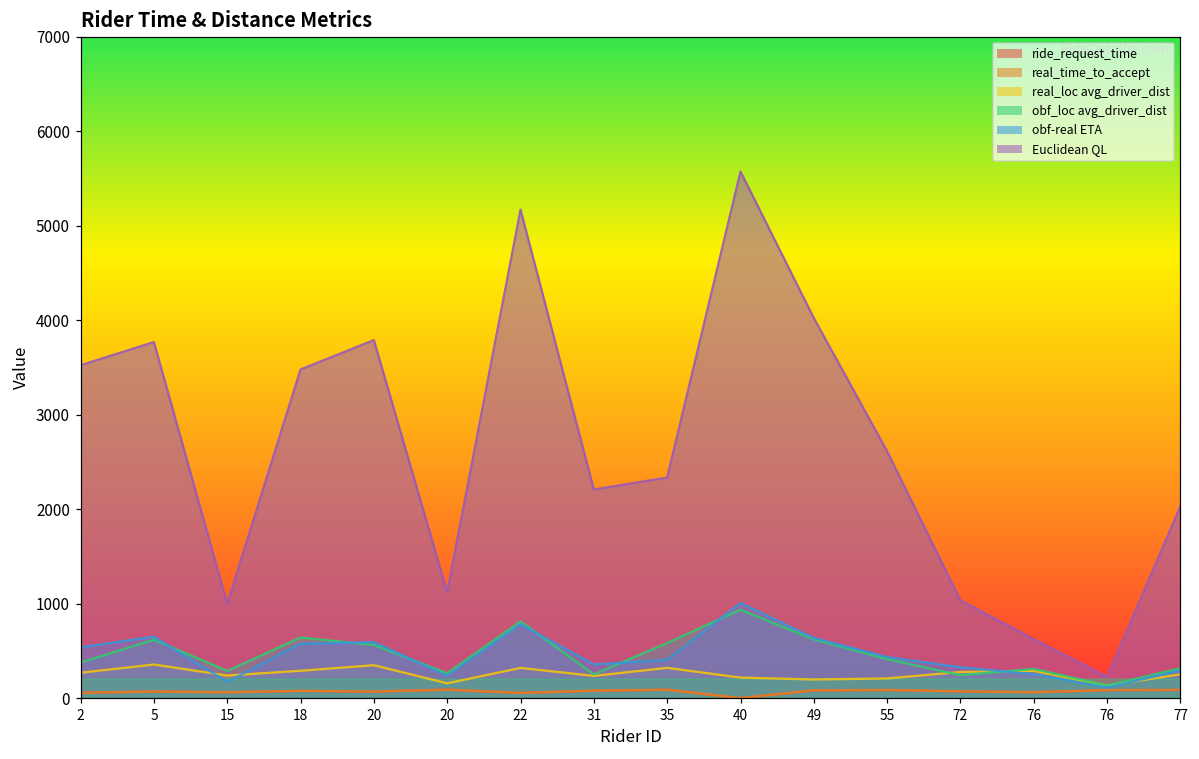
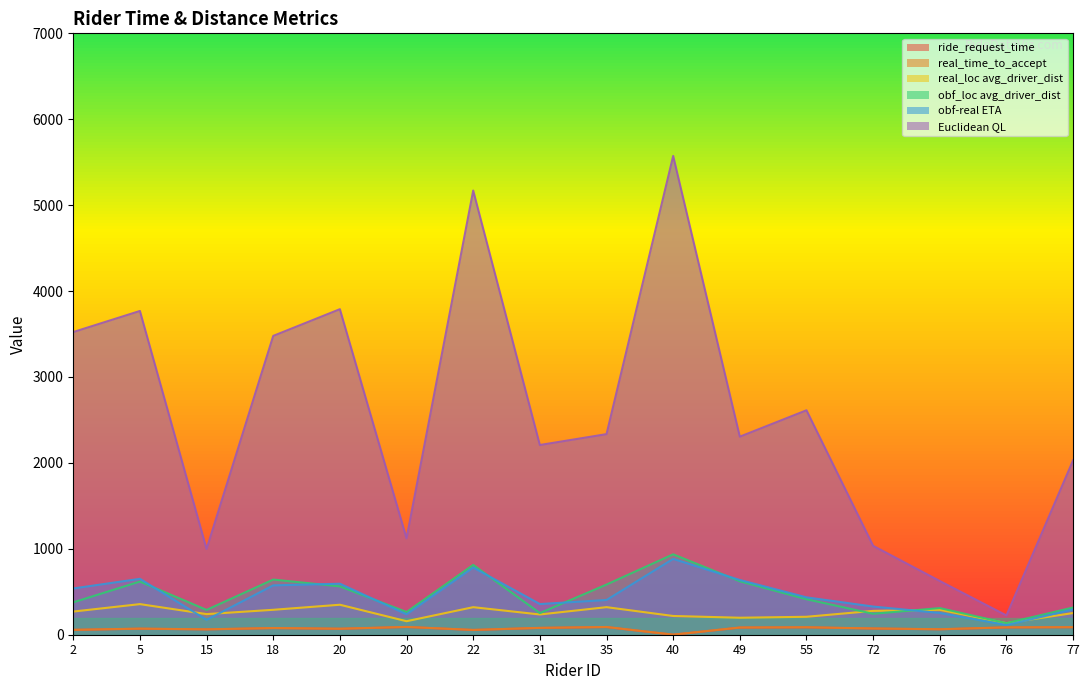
obf-real ETA, 40: 1000 -> 900
Euclidean QL, 49: 4000 -> 2300
